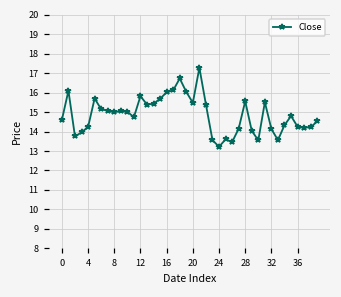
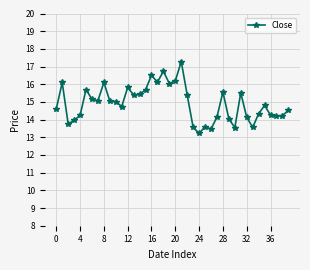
8: 15.0 -> 16.1
16: 16.0 -> 16.5
20: 15.5 -> 16.2
